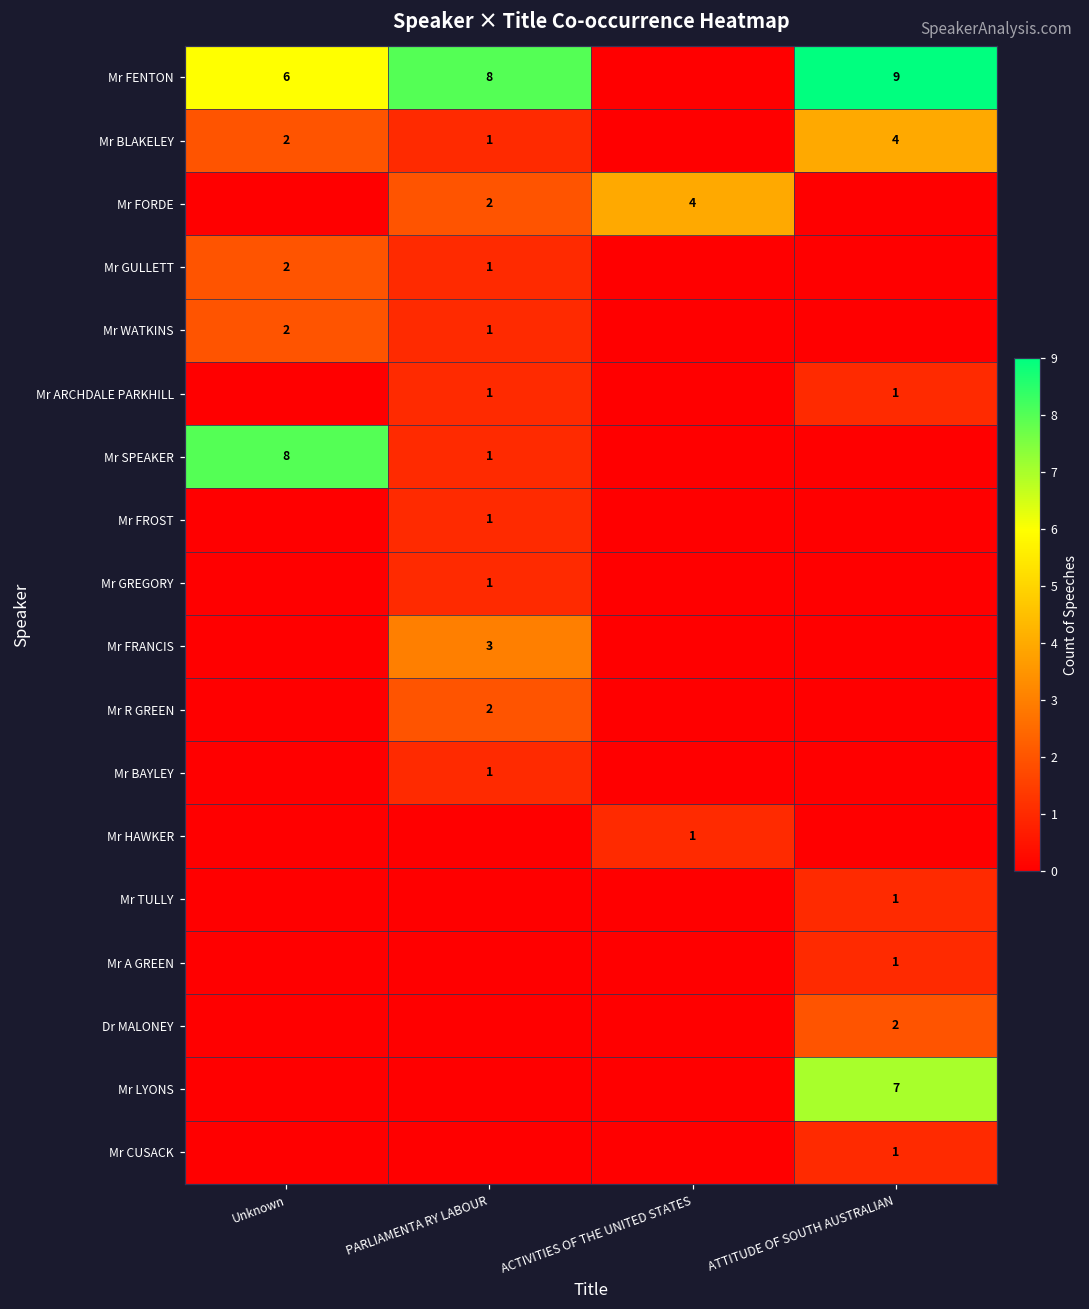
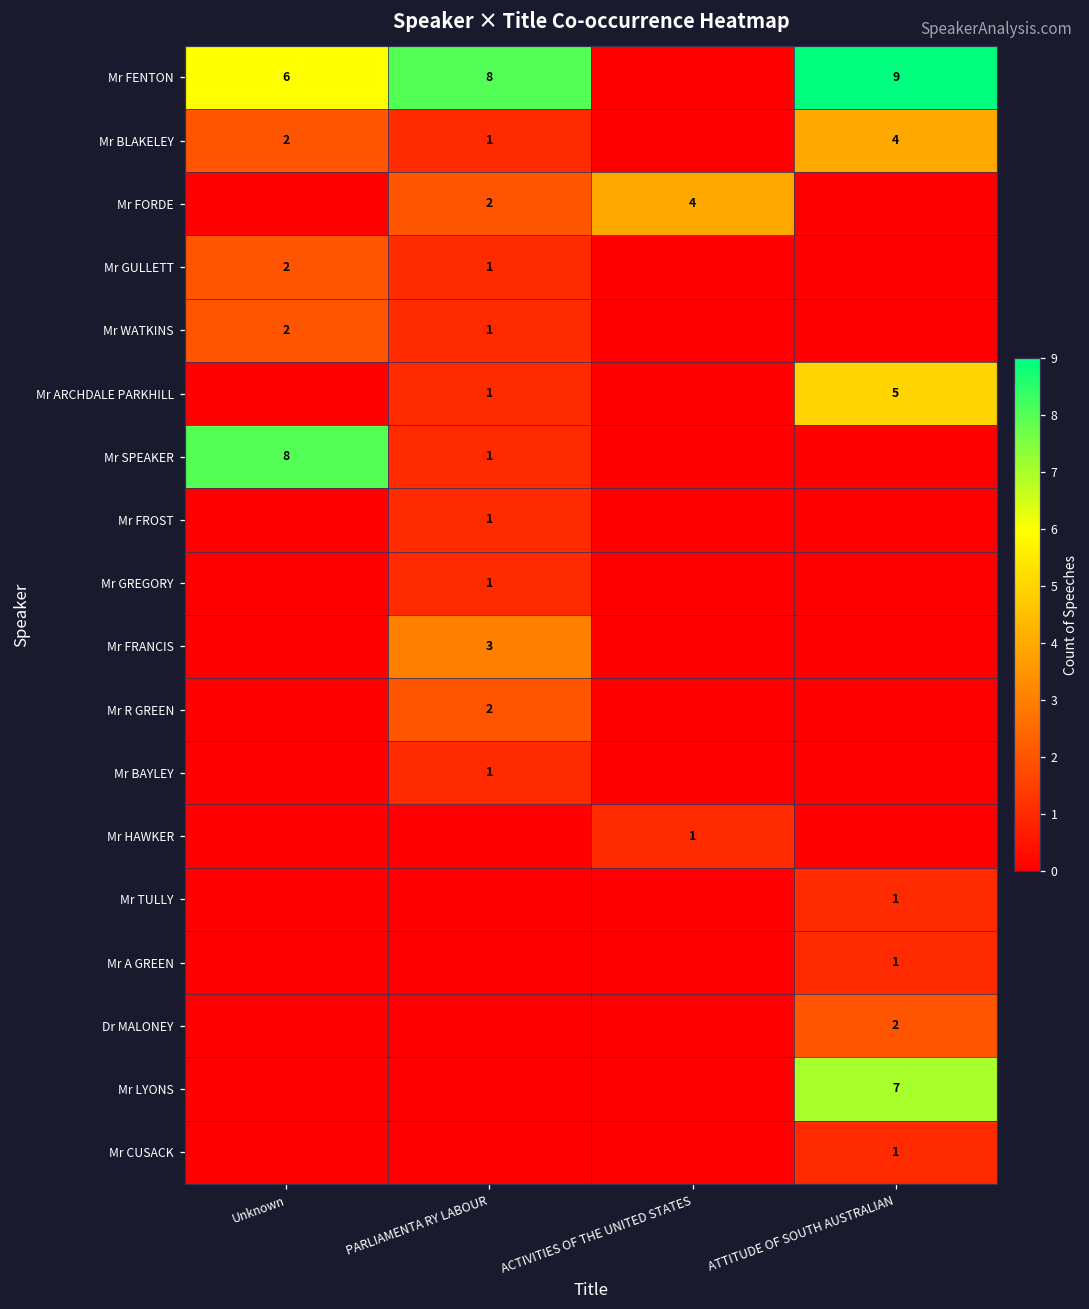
Mr ARCHDALE PARKHILL, ATTITUDE OF SOUTH AUSTRALIAN: 1 -> 5
